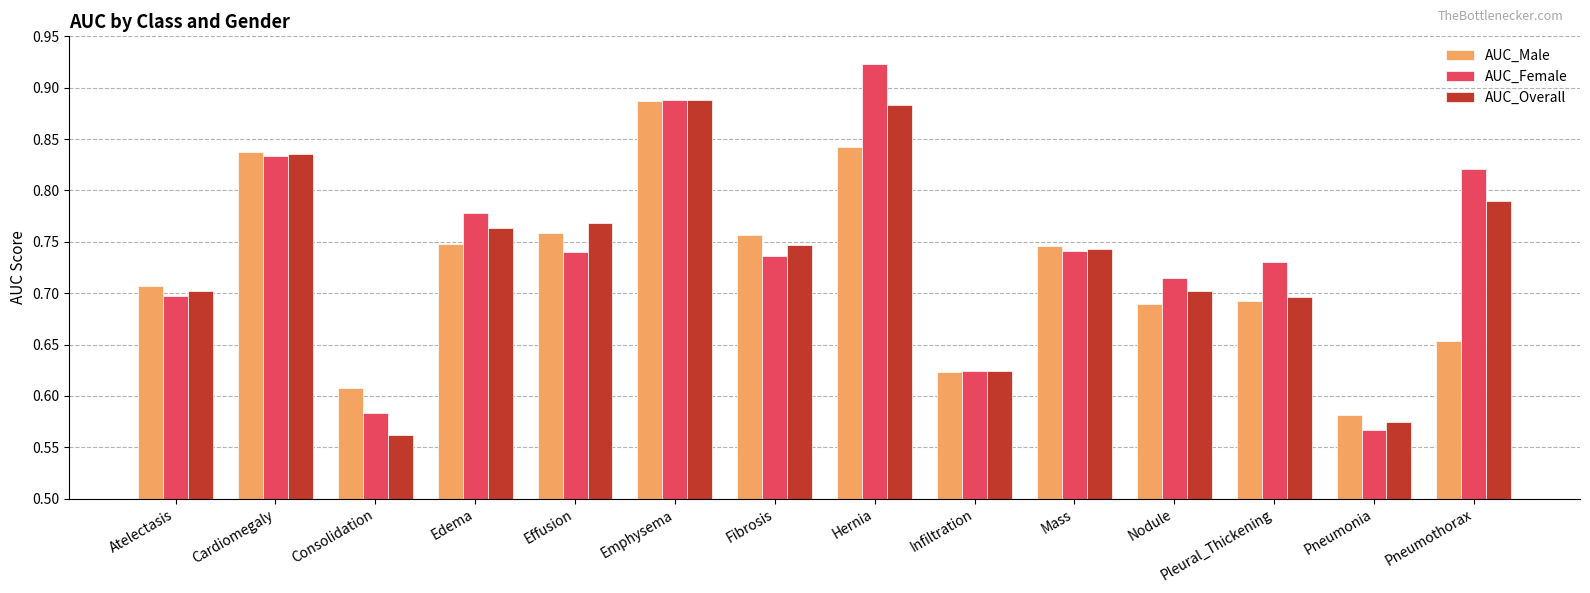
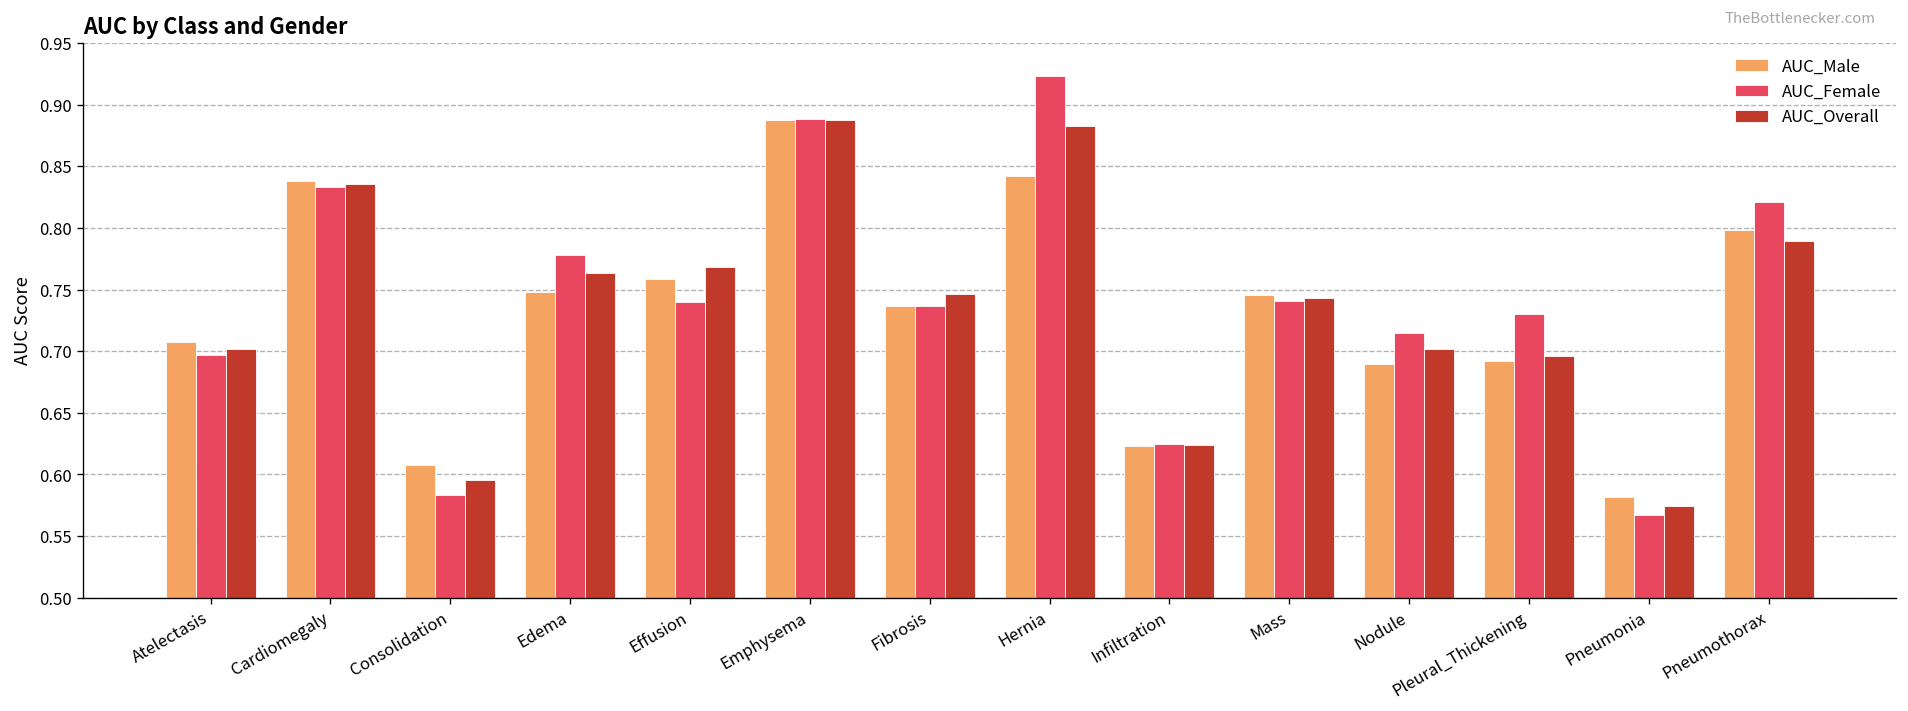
AUC_Overall, Consolidation: 0.562 -> 0.596
AUC_Male, Fibrosis: 0.757 -> 0.737
AUC_Male, Pneumothorax: 0.653 -> 0.799
